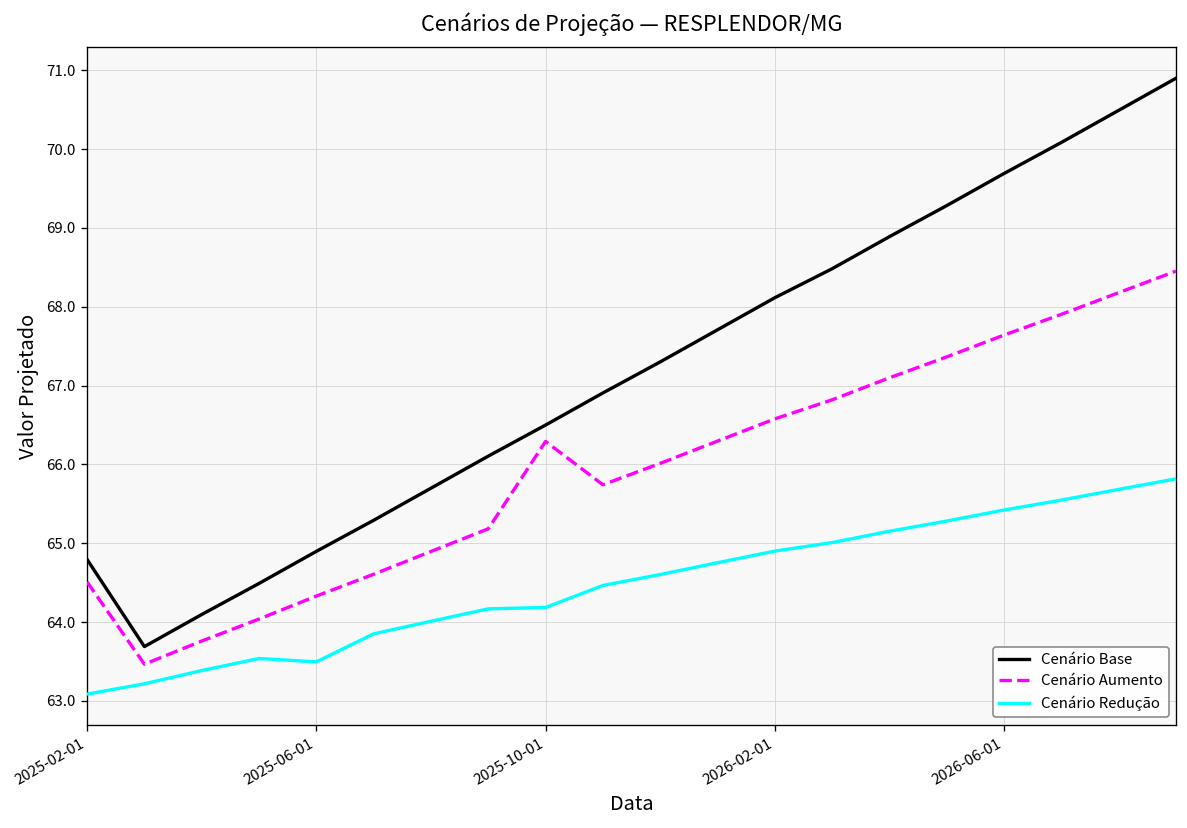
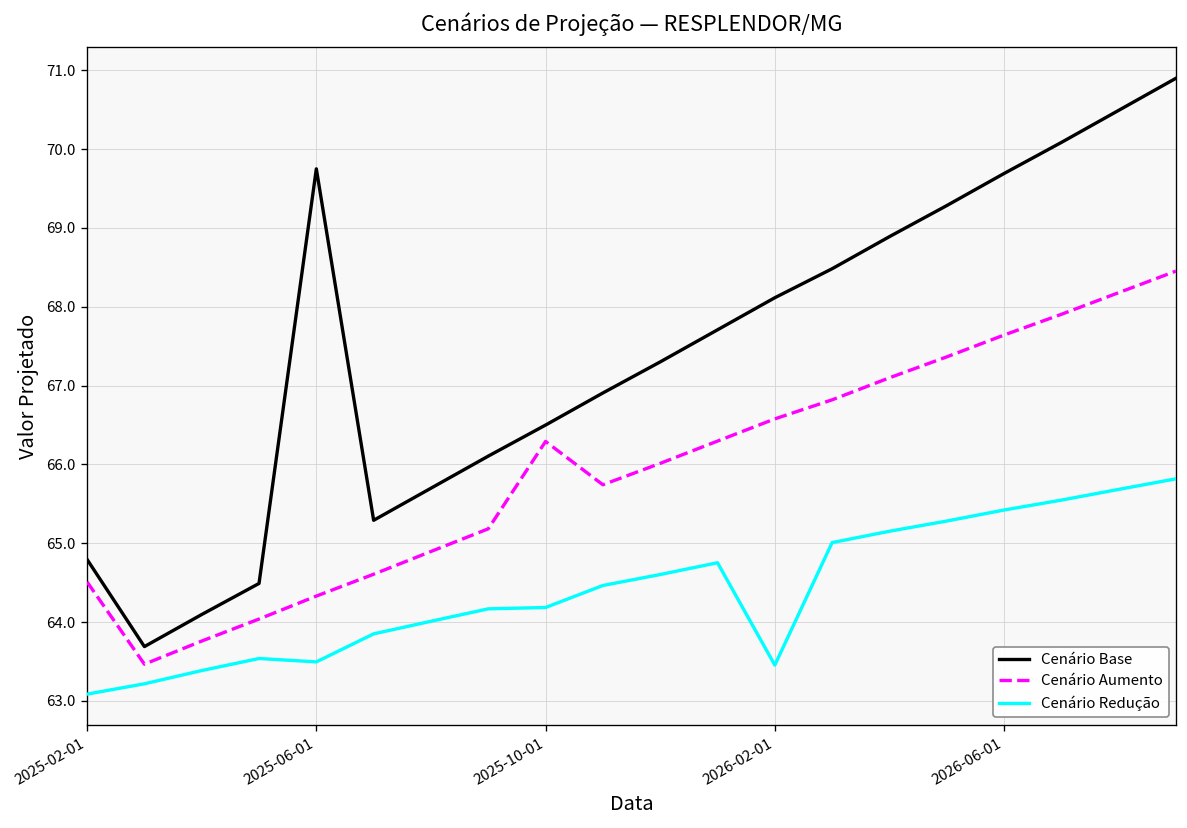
Cenário Base, 2025-06-01: 64.9 -> 69.7
Cenário Redução, 2026-02-01: 64.9 -> 63.5
